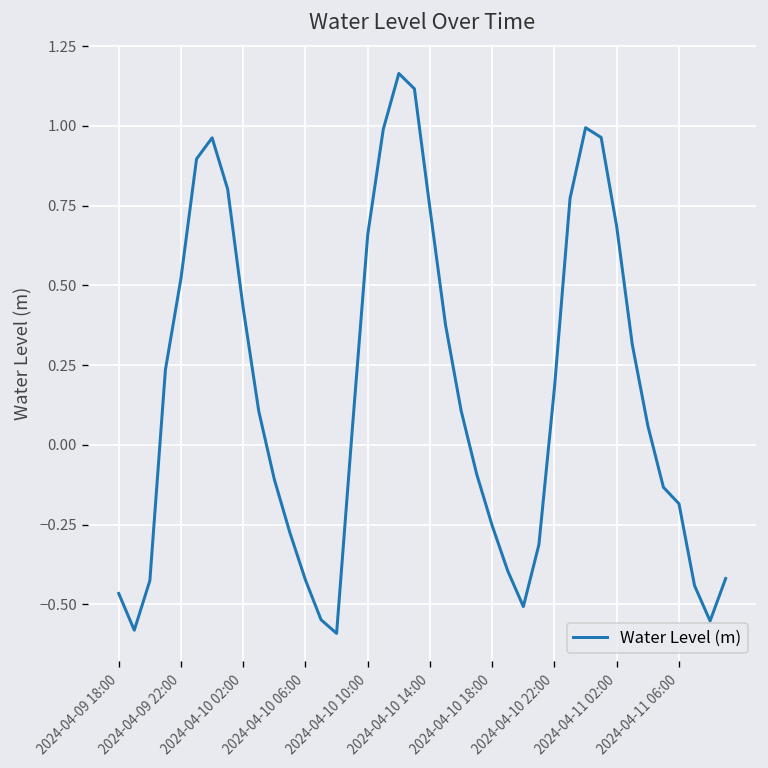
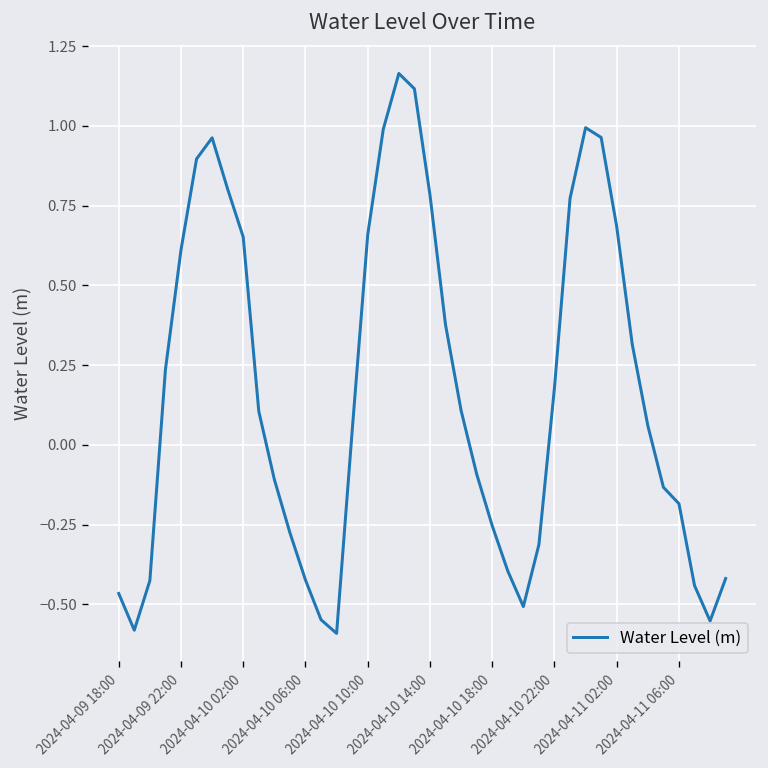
2024-04-09 22:00: 0.52 -> 0.61
2024-04-10 02:00: 0.43 -> 0.65
2024-04-10 14:00: 0.74 -> 0.78
